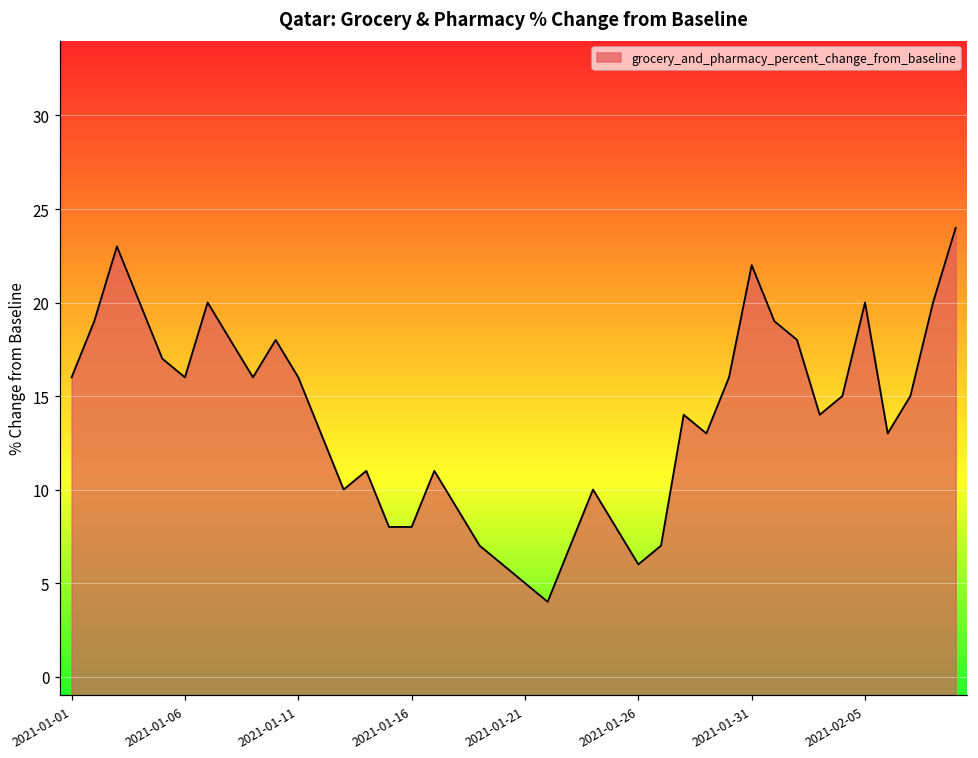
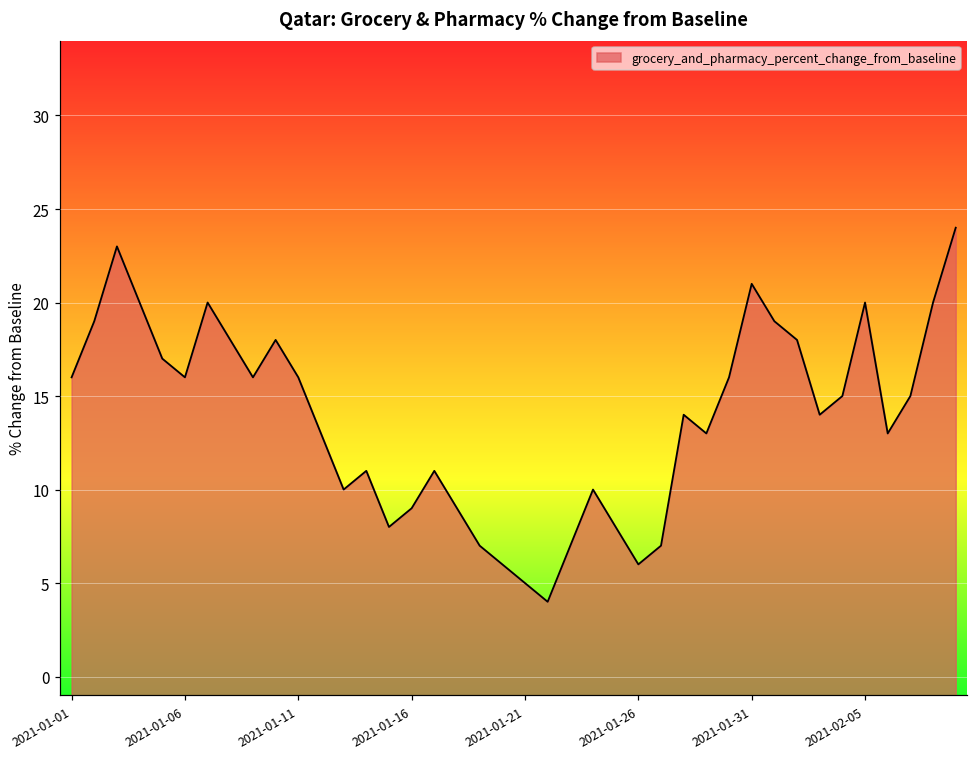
2021-01-16: 8 -> 9
2021-01-31: 22 -> 21
